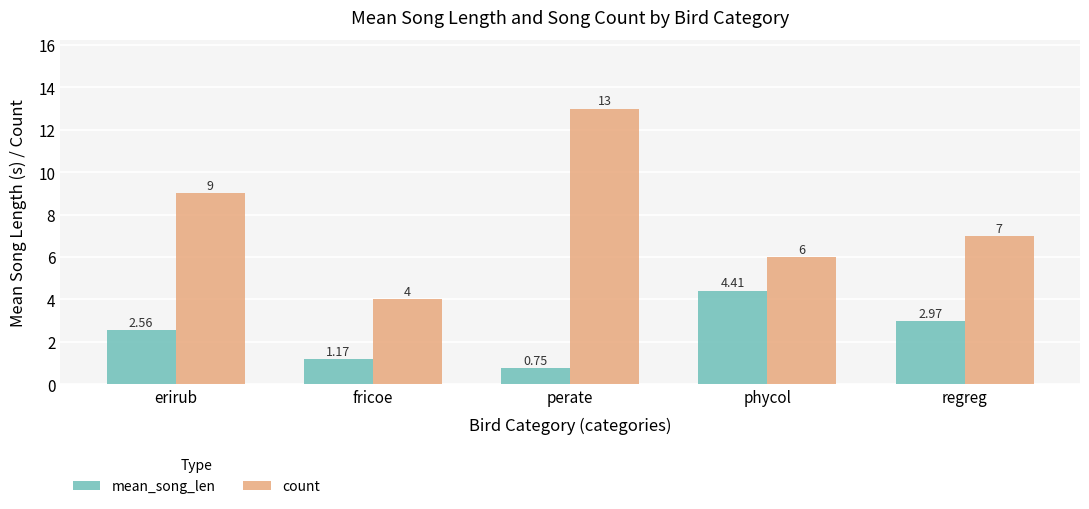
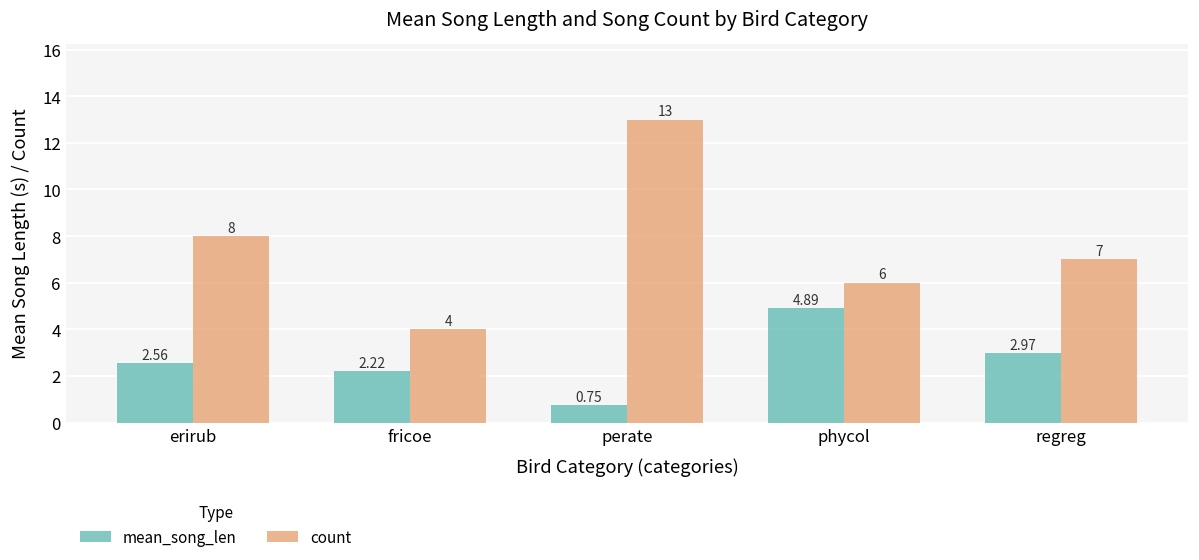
count, erirub: 9 -> 8
mean_song_len, fricoe: 1.17 -> 2.22
mean_song_len, phycol: 4.41 -> 4.89
